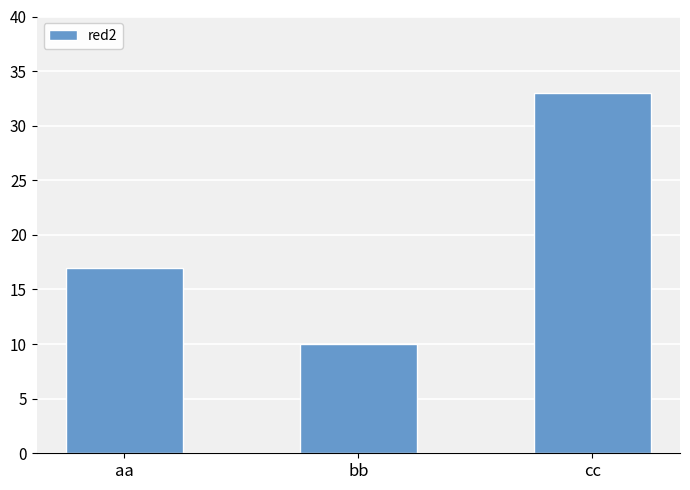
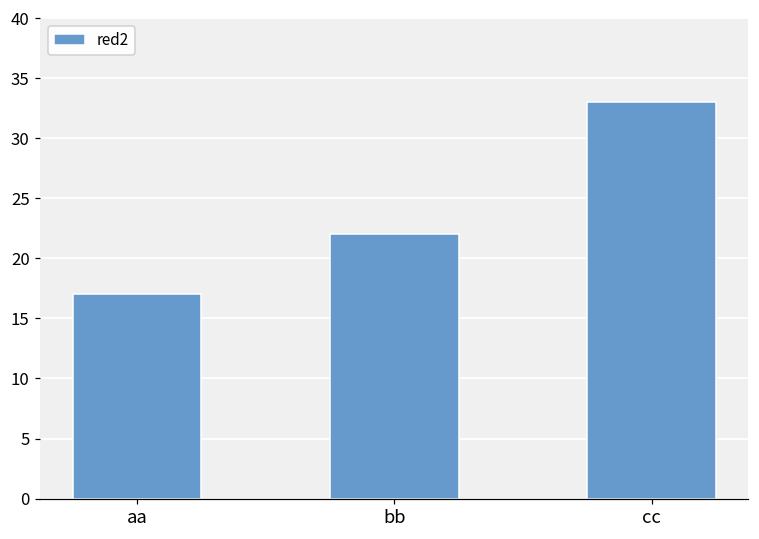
bb: 10 -> 22
